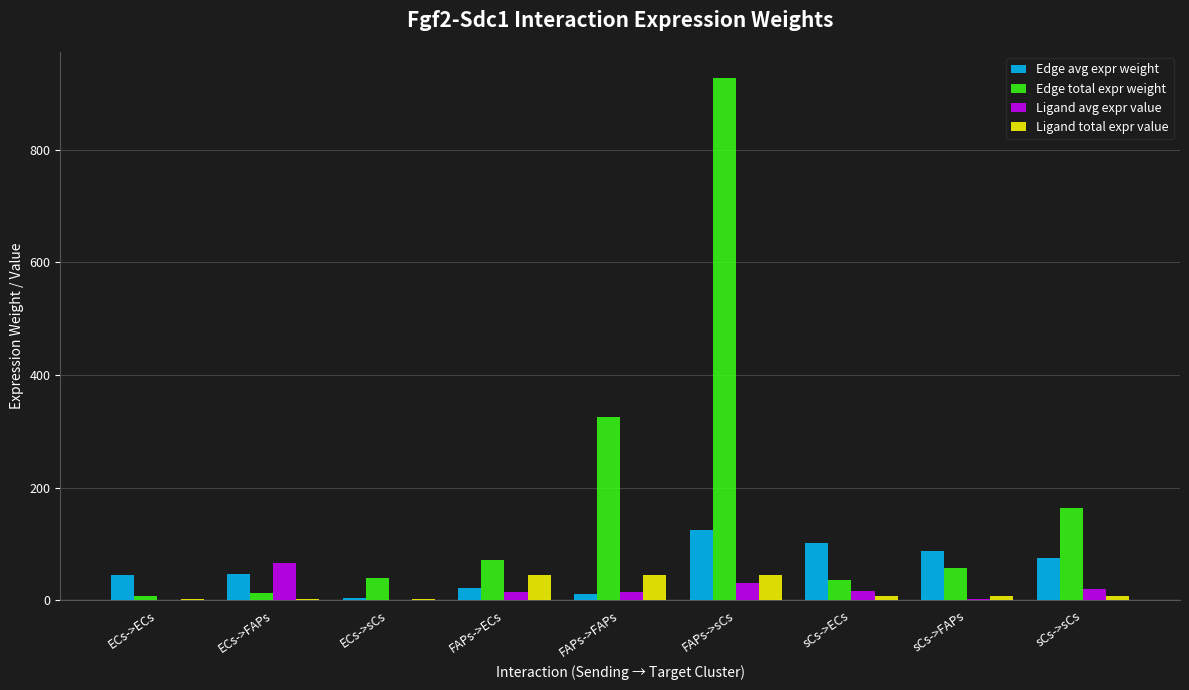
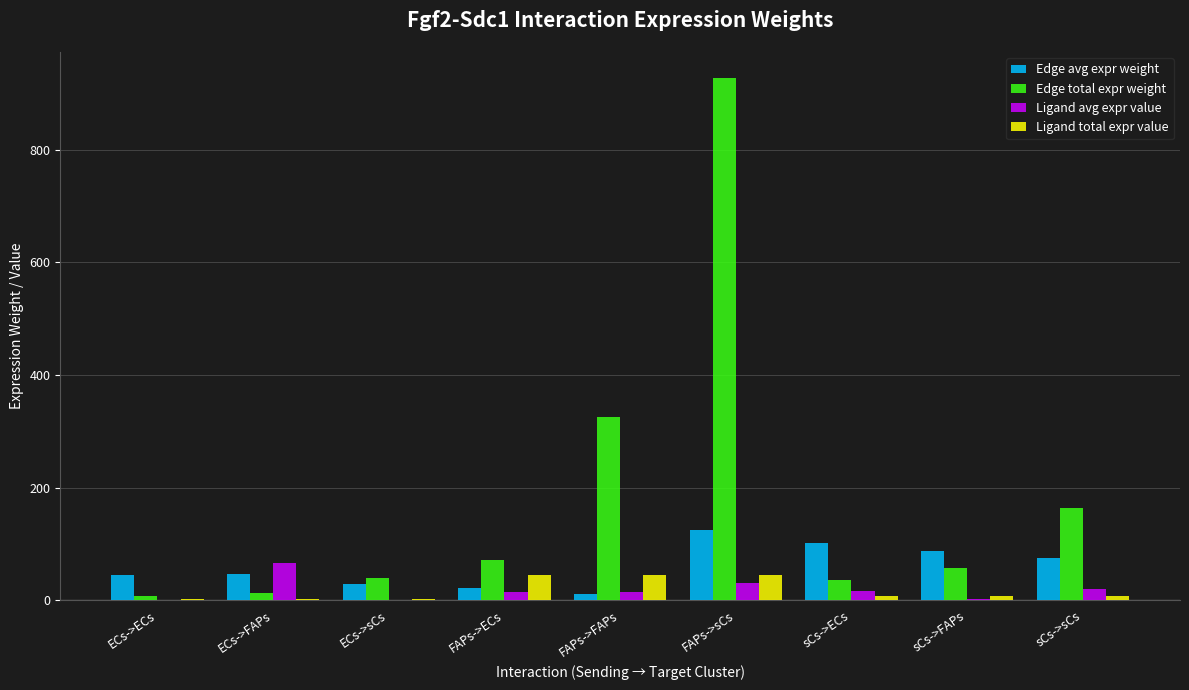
Edge avg expr weight, ECs->sCs: 0 -> 30
